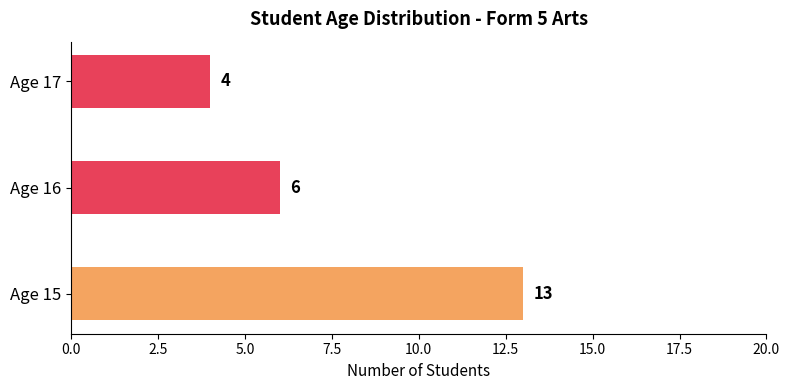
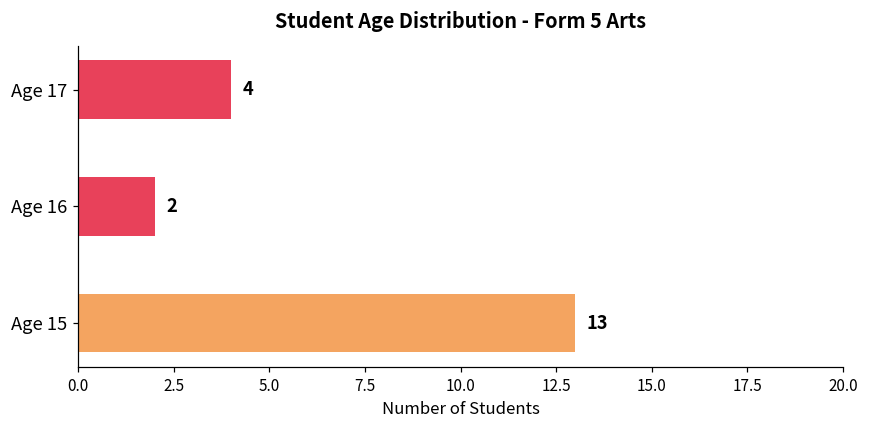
Age 16: 6 -> 2
